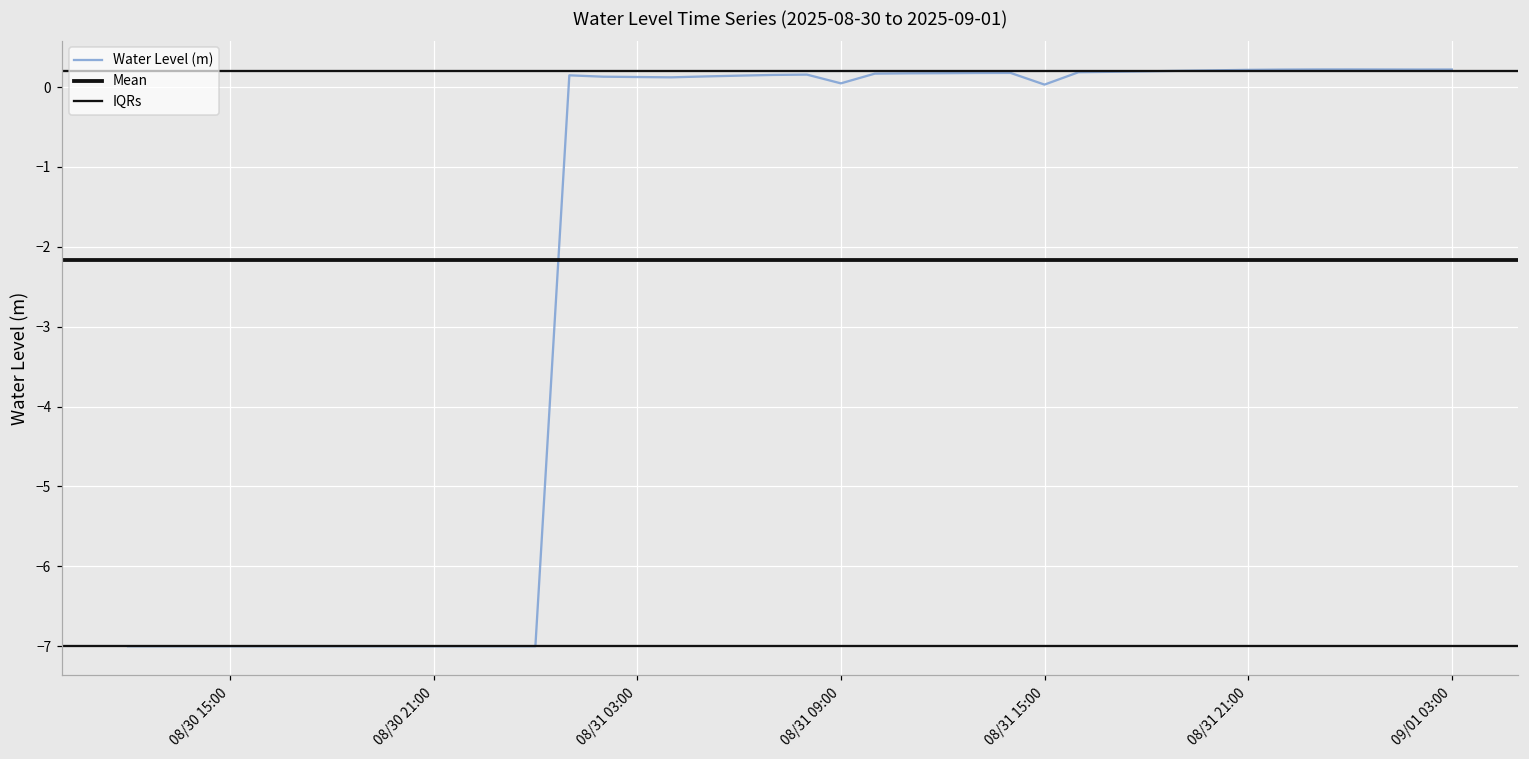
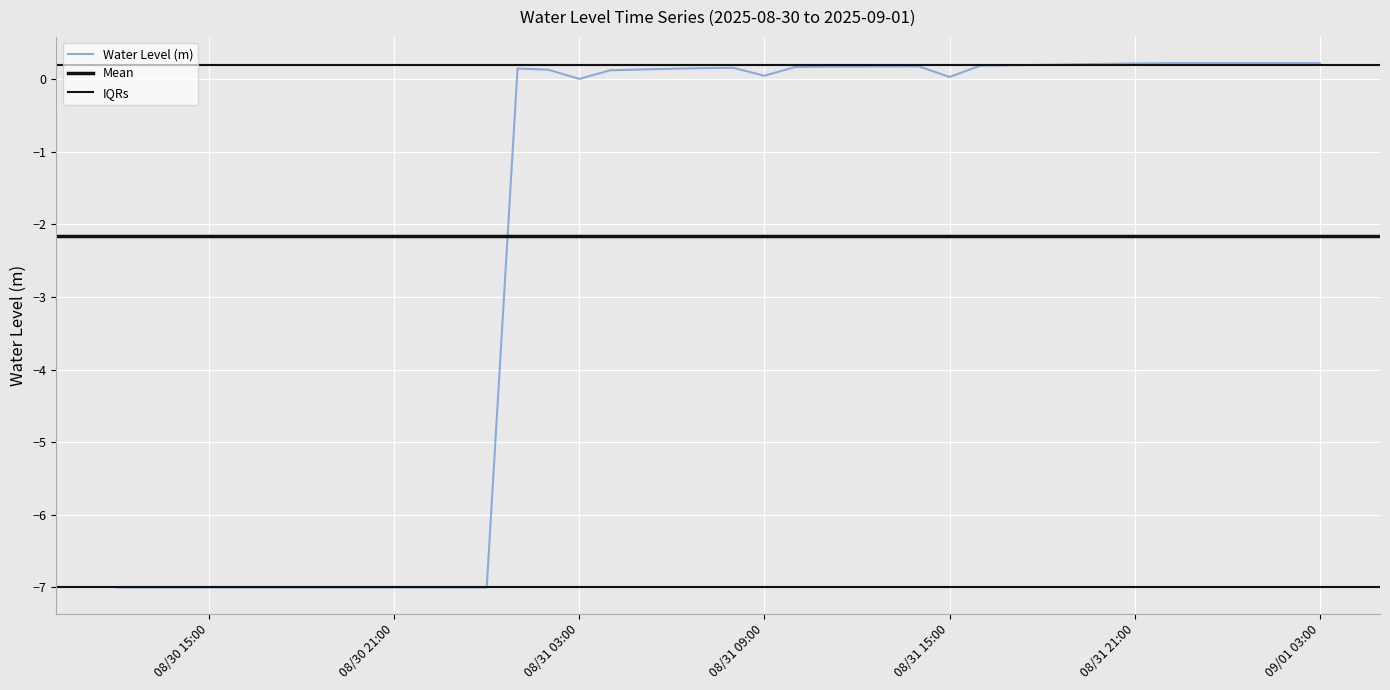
08/31 03:00: 0.1 -> 0.0
